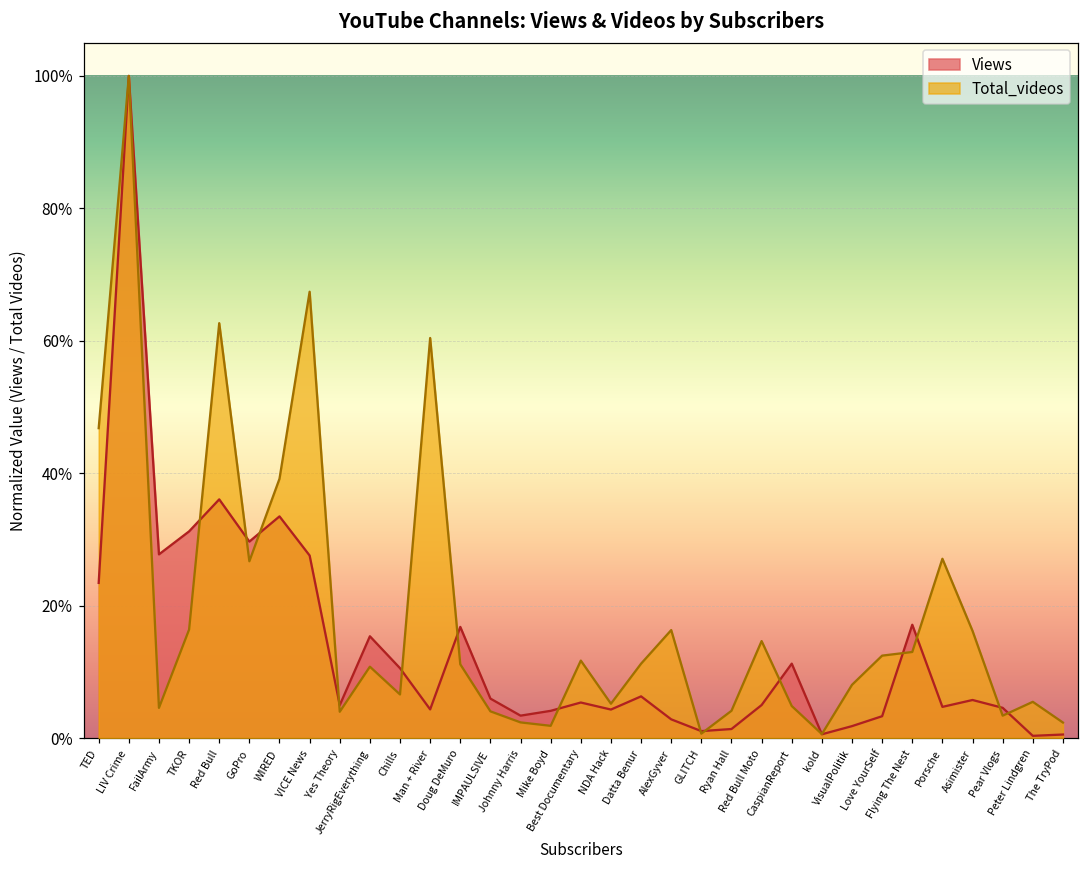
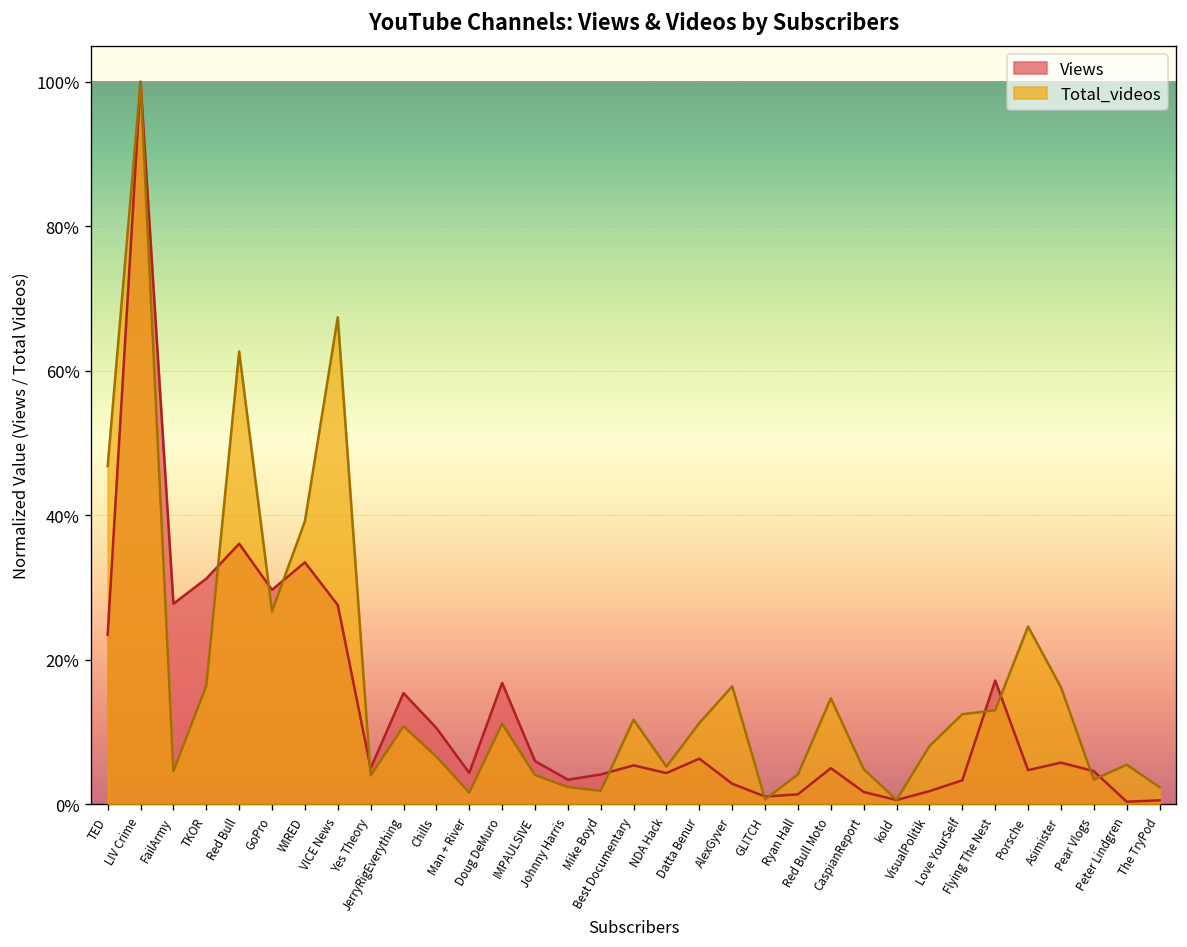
Total_videos, Man + River: 60% -> 2%
Views, CaspianReport: 11% -> 2%
Total_videos, Porsche: 27% -> 25%
